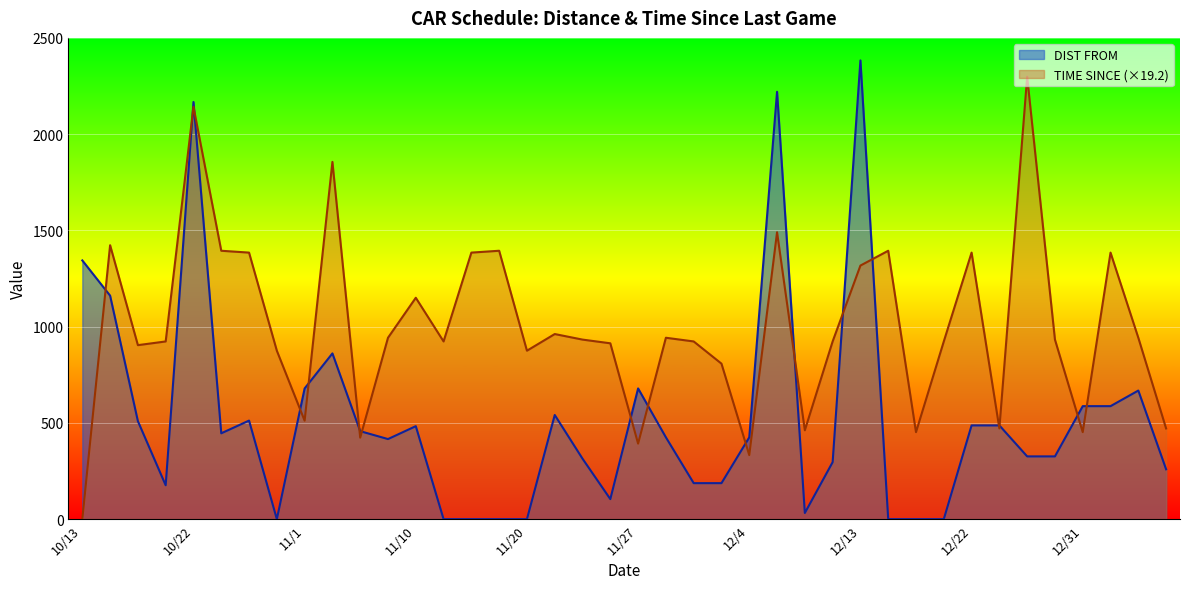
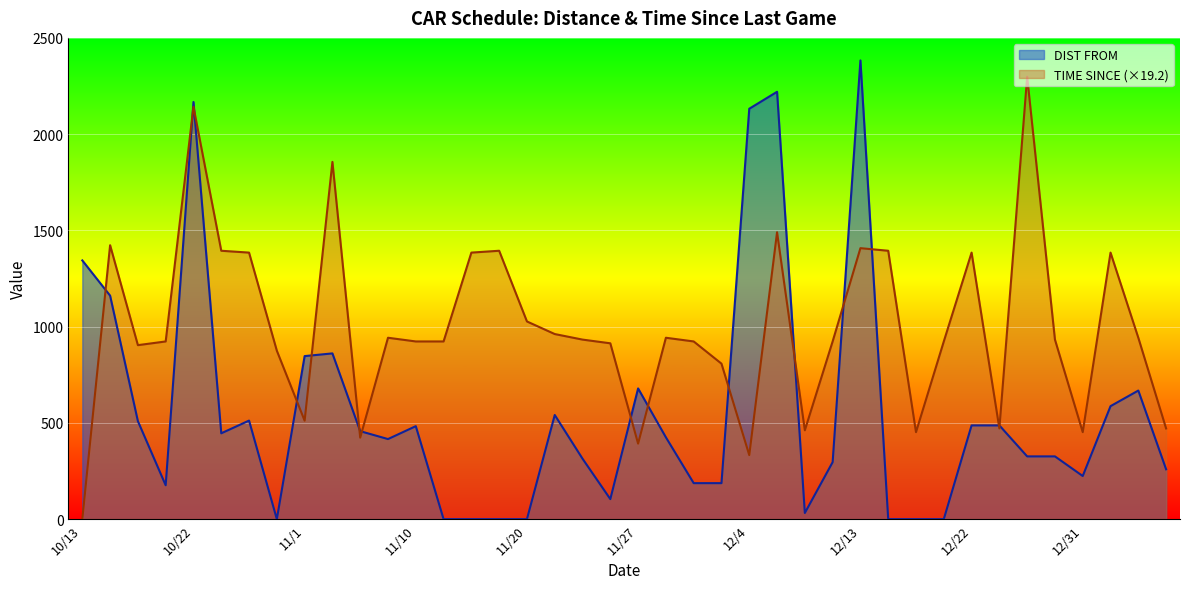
DIST FROM, 11/1: 680 -> 850
TIME SINCE (×19.2), 11/10: 1150 -> 920
TIME SINCE (×19.2), 11/20: 880 -> 1030
DIST FROM, 12/4: 430 -> 2130
TIME SINCE (×19.2), 12/13: 1320 -> 1410
DIST FROM, 12/31: 590 -> 220
